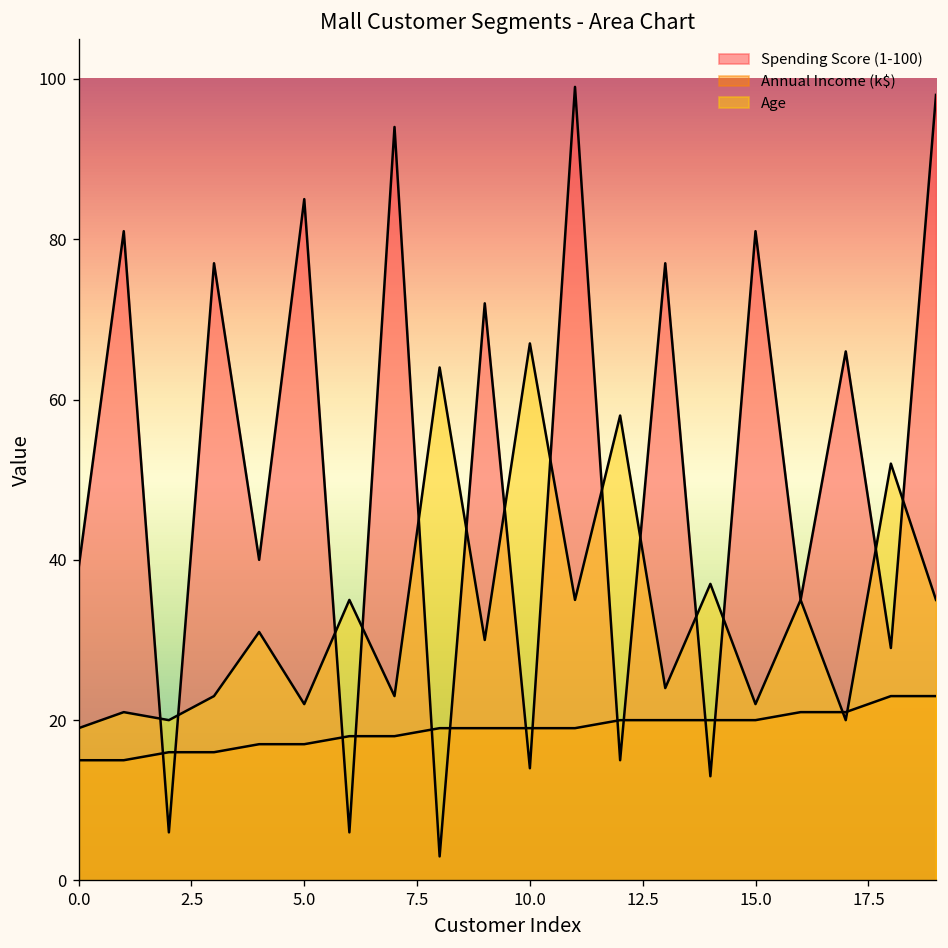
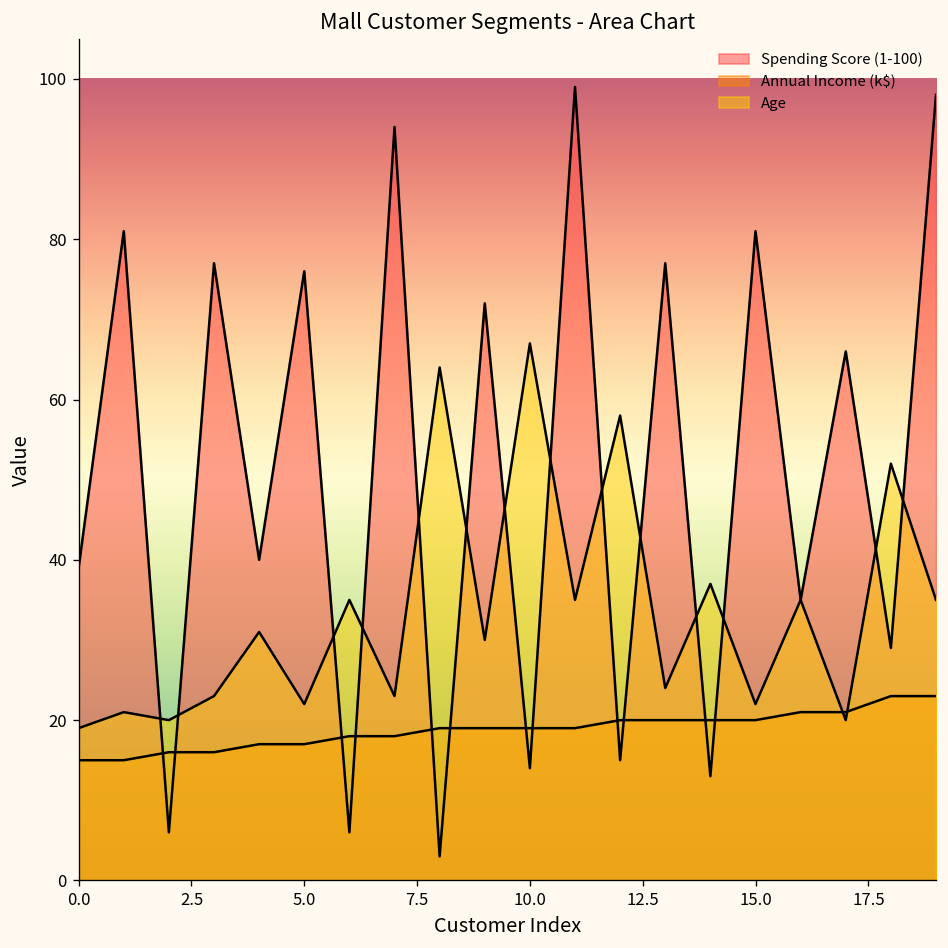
Spending Score (1-100), 5.0: 85 -> 76
